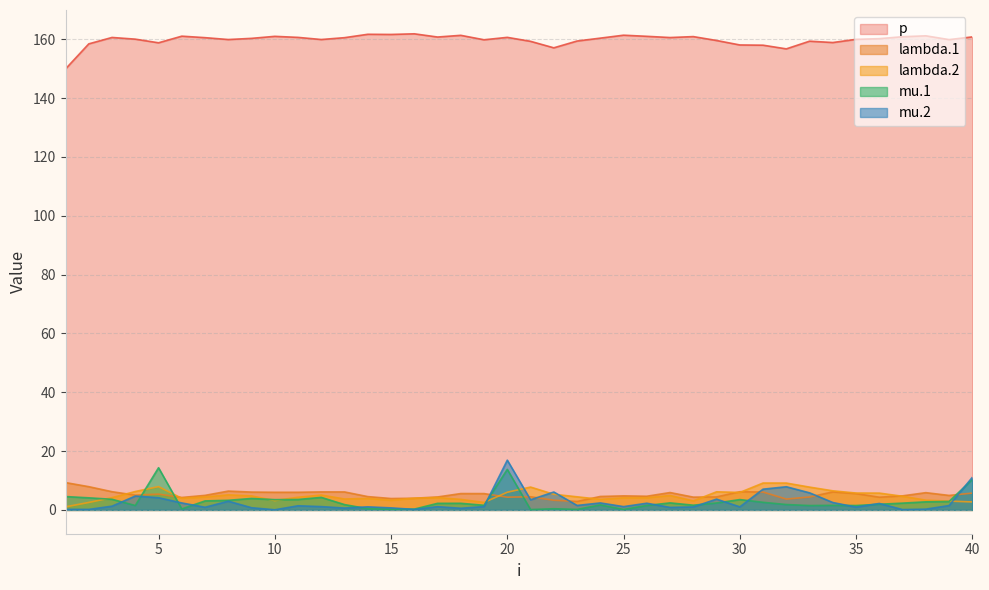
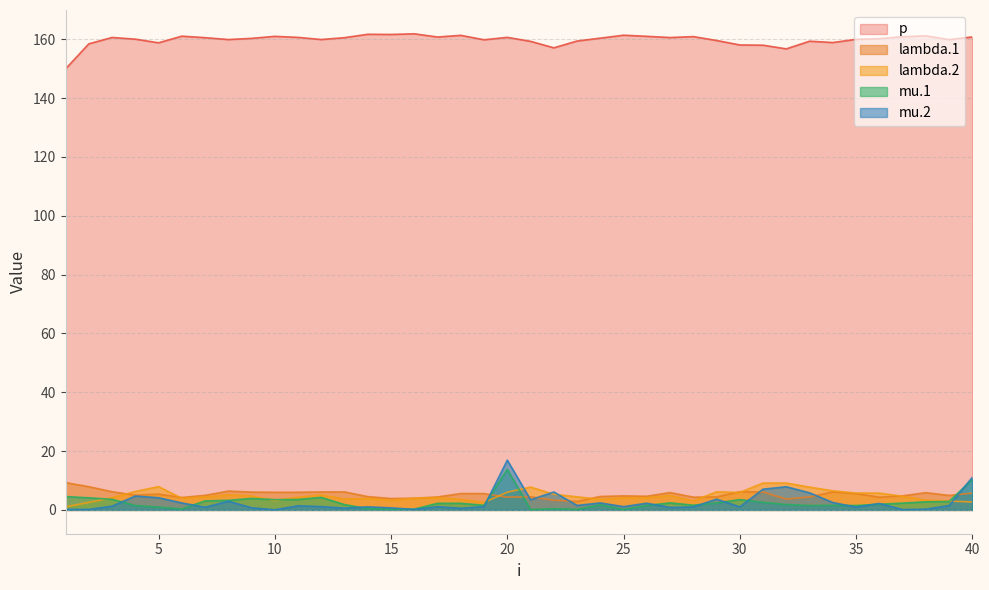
mu.1, 5: 14 -> 1
